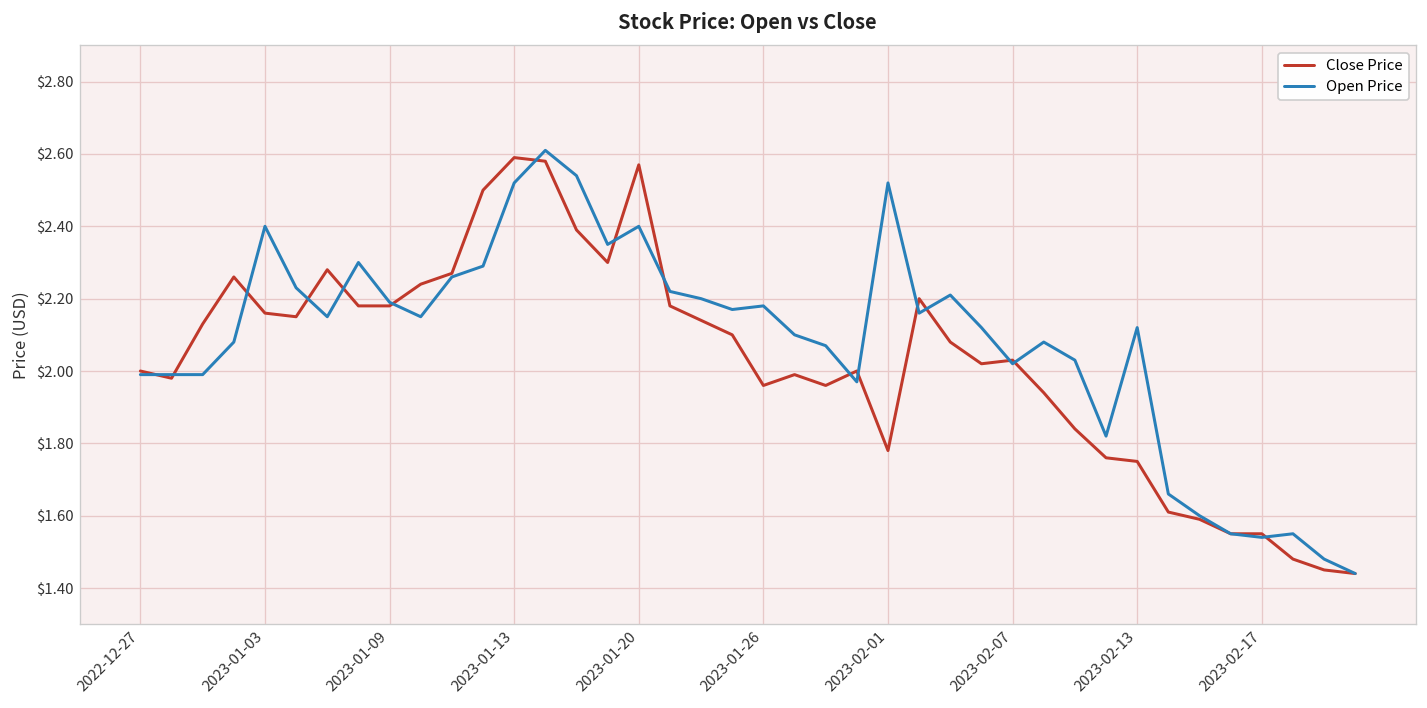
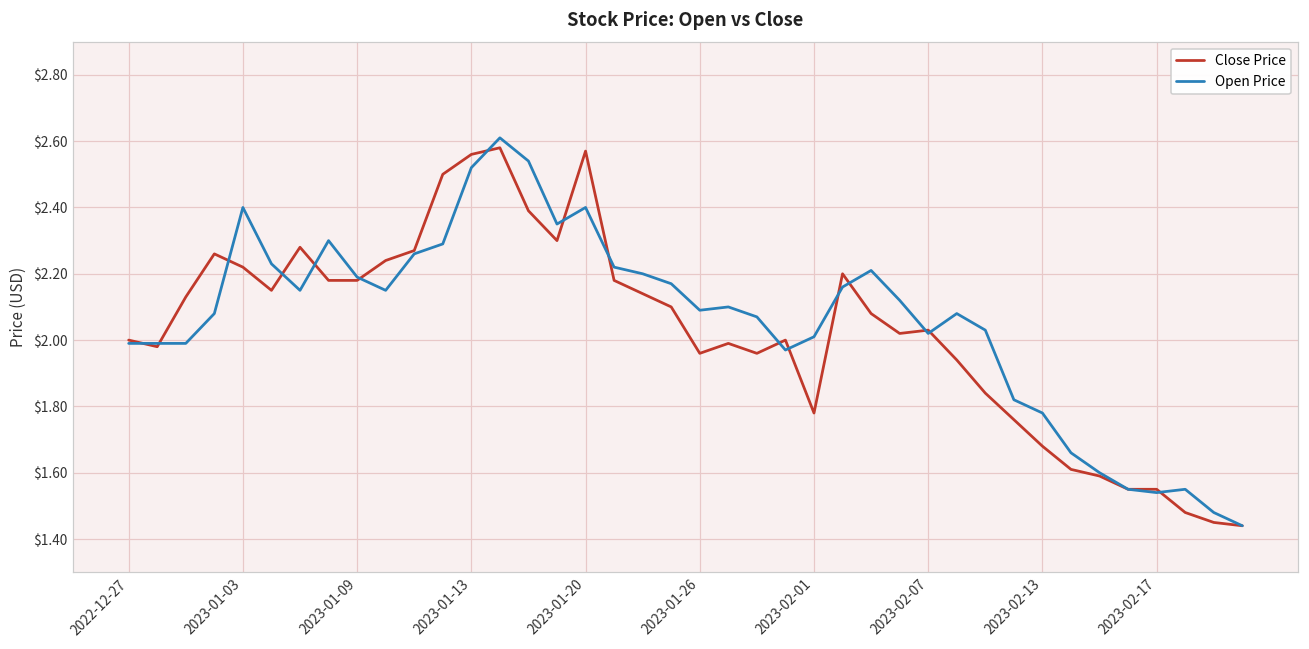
Close Price, 2023-01-03: $2.16 -> $2.22
Close Price, 2023-01-13: $2.59 -> $2.56
Open Price, 2023-01-26: $2.18 -> $2.09
Open Price, 2023-02-01: $2.52 -> $2.01
Close Price, 2023-02-13: $1.75 -> $1.68
Open Price, 2023-02-13: $2.12 -> $1.78
